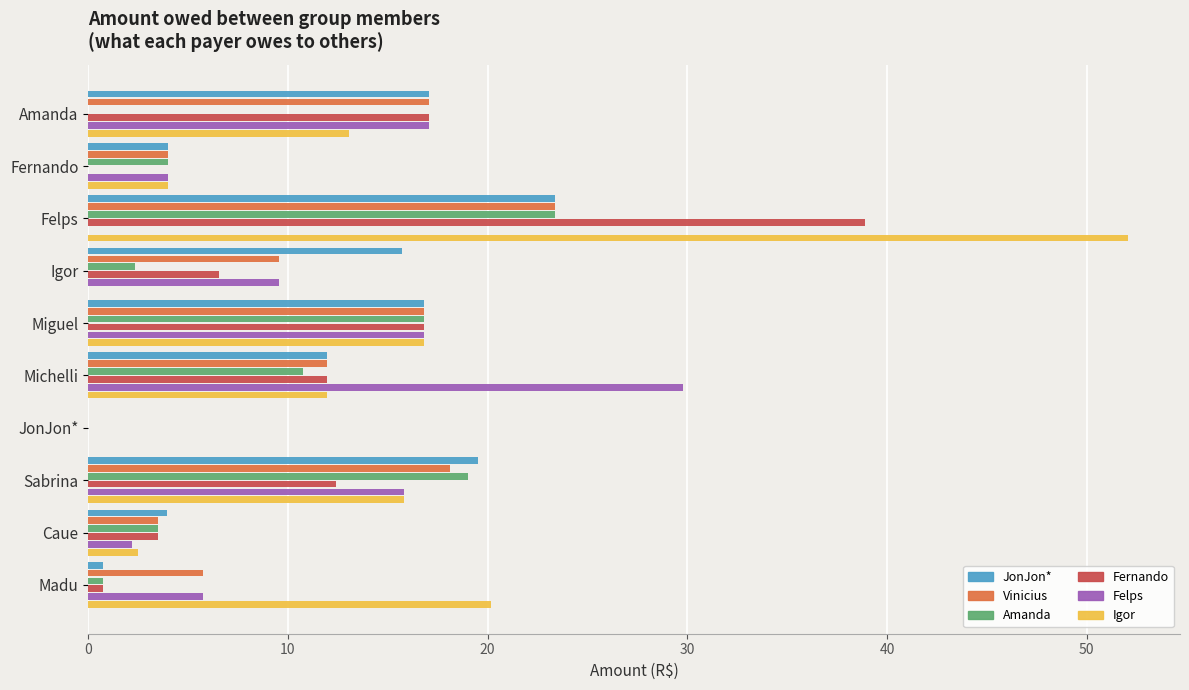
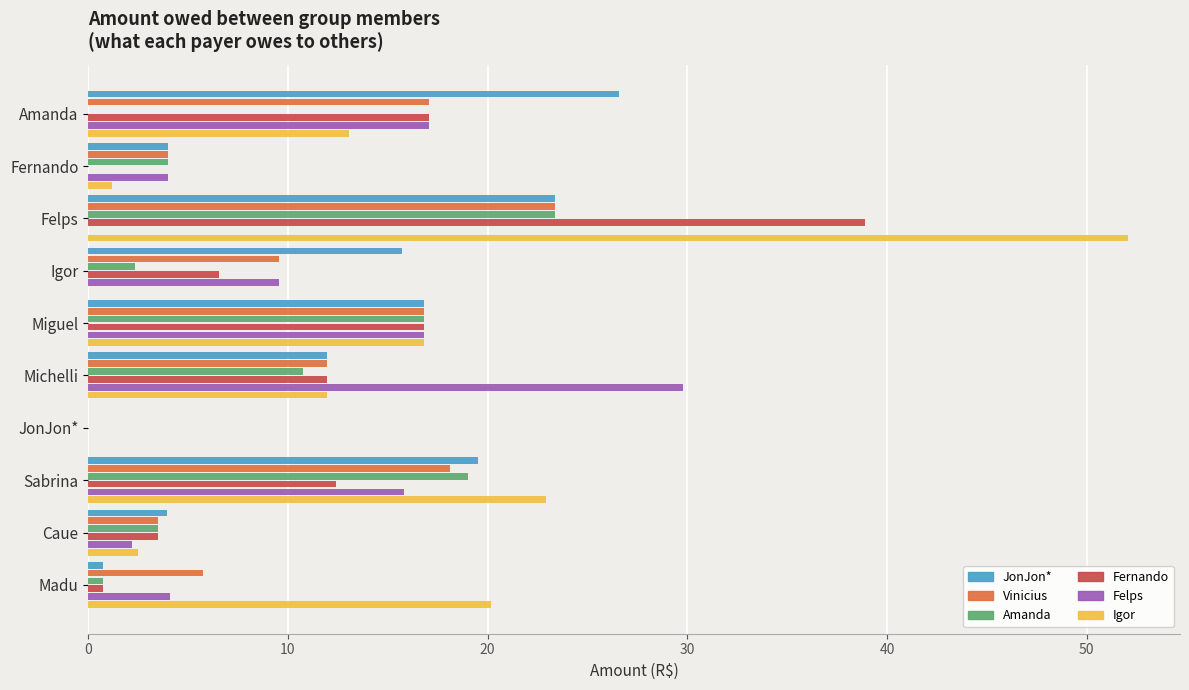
JonJon*, Amanda: 17.1 -> 26.6
Igor, Fernando: 4.0 -> 1.2
Igor, Sabrina: 15.8 -> 22.9
Felps, Madu: 5.7 -> 4.1
